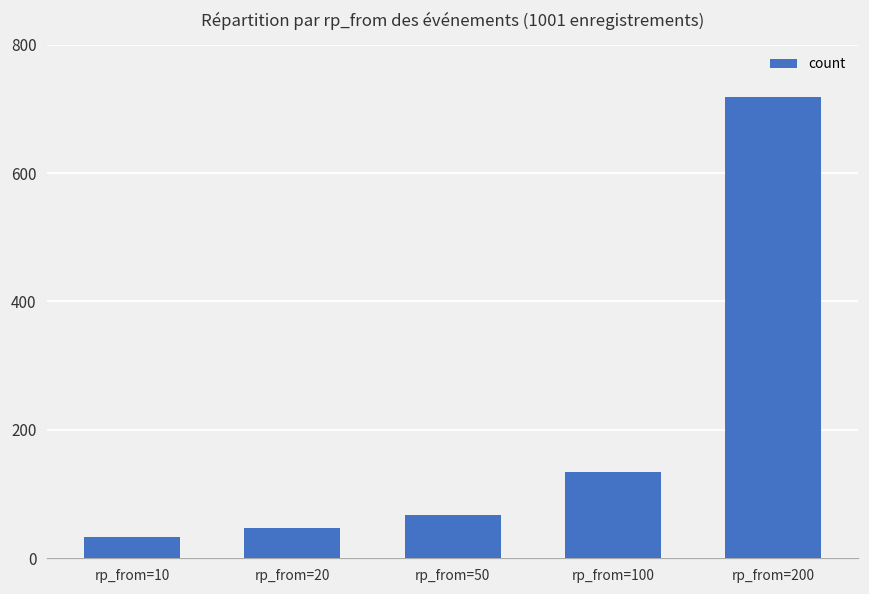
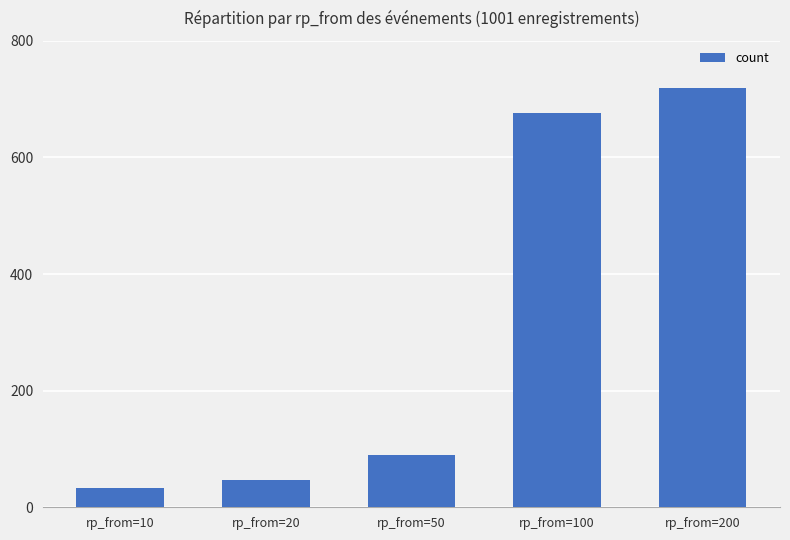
rp_from=50: 70 -> 90
rp_from=100: 130 -> 680
